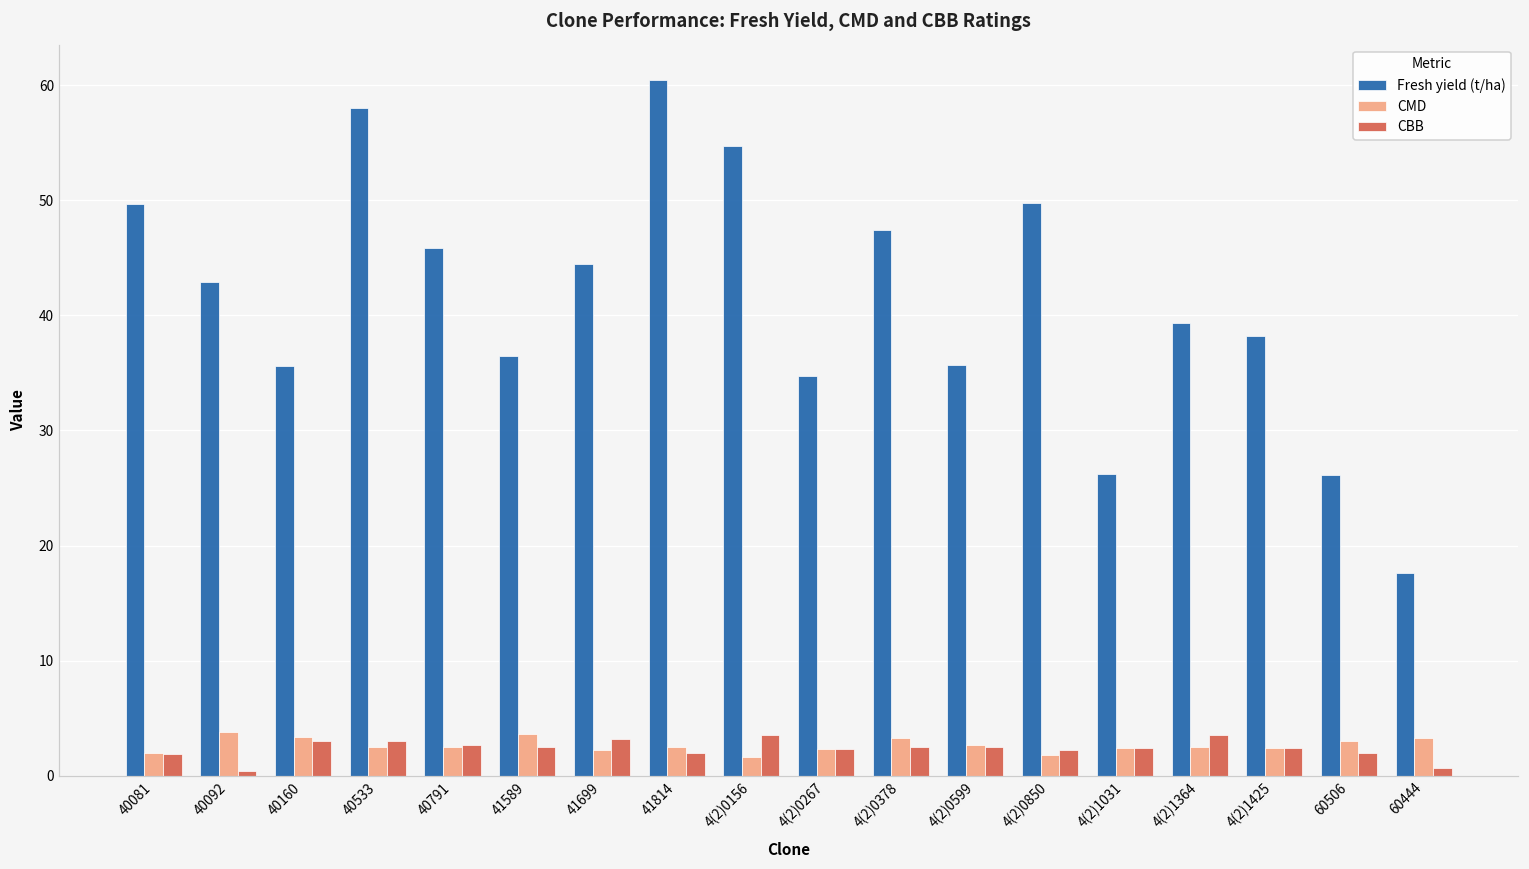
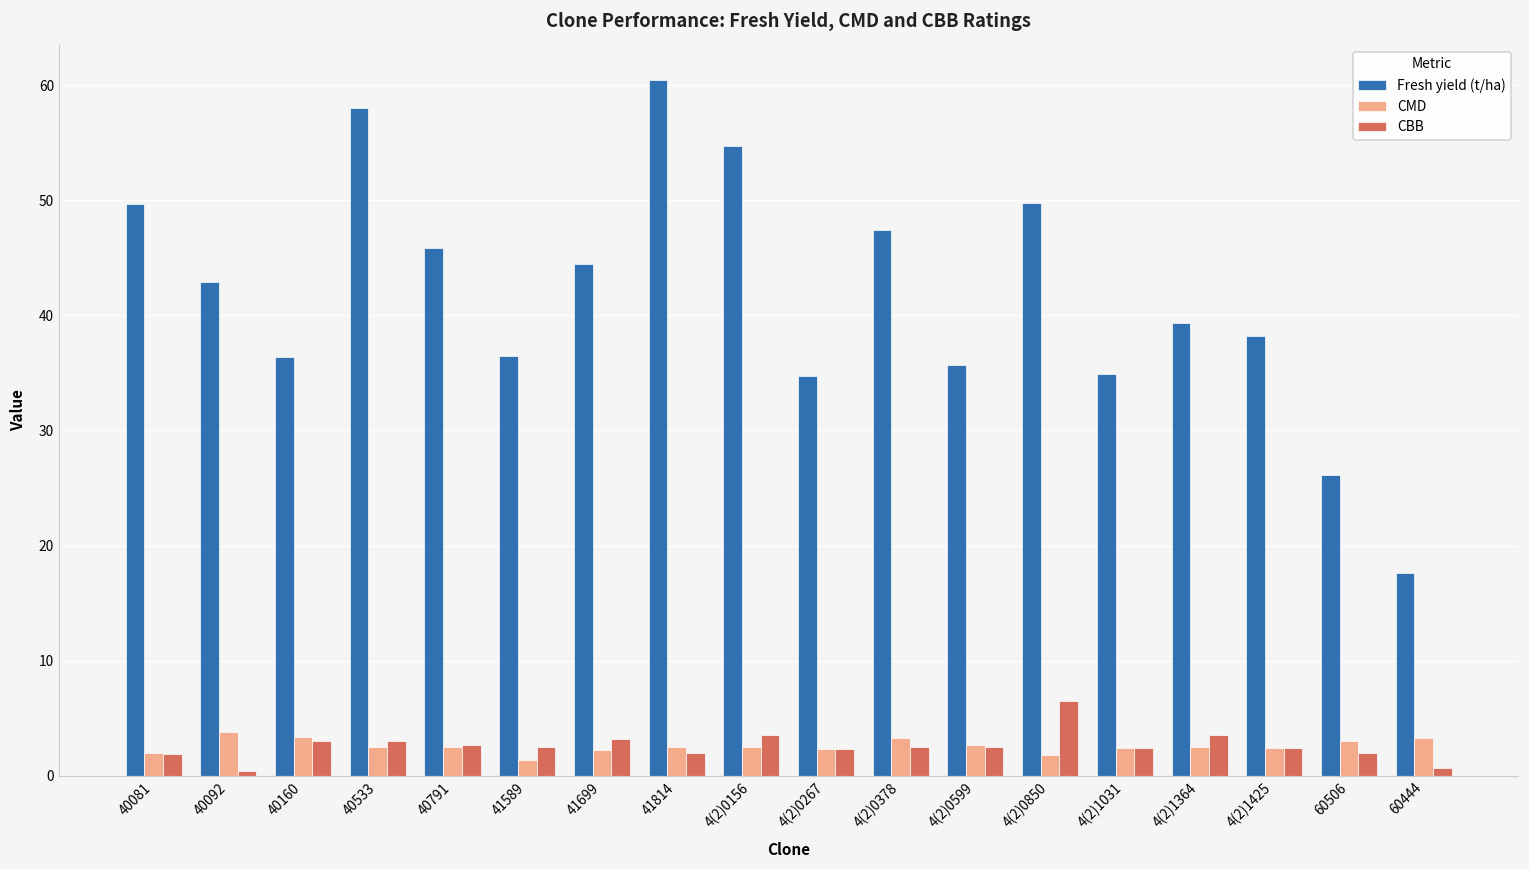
Fresh yield (t/ha), 40160: 35.6 -> 36.4
CMD, 41589: 3.6 -> 1.4
CMD, 4(2)0156: 1.6 -> 2.5
CBB, 4(2)0850: 2.2 -> 6.5
Fresh yield (t/ha), 4(2)1031: 26.2 -> 34.9
